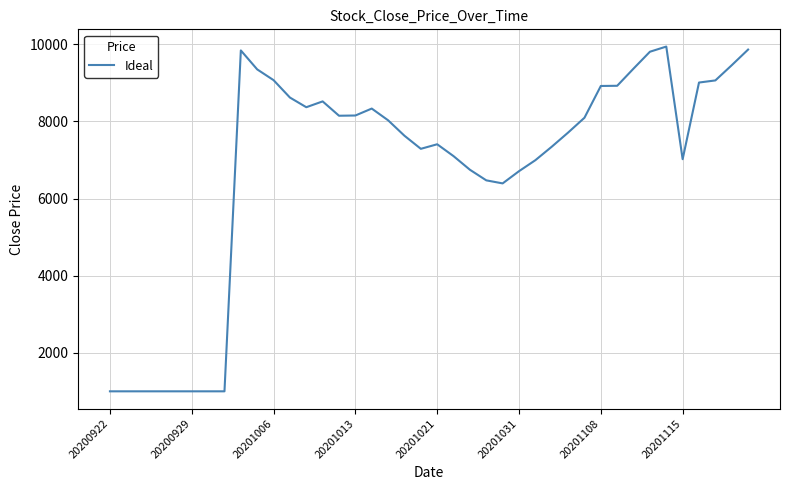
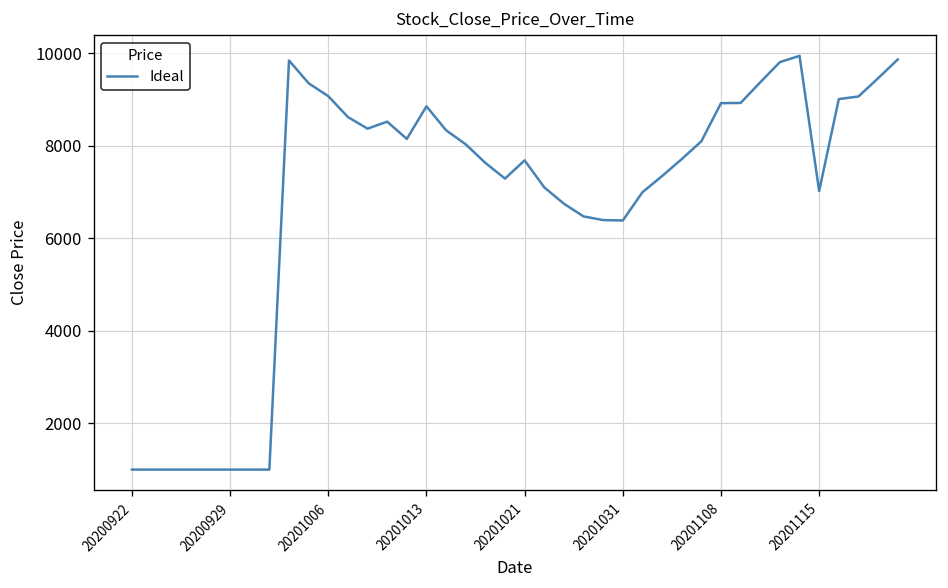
20201013: 8200 -> 8900
20201021: 7400 -> 7700
20201031: 6700 -> 6400
